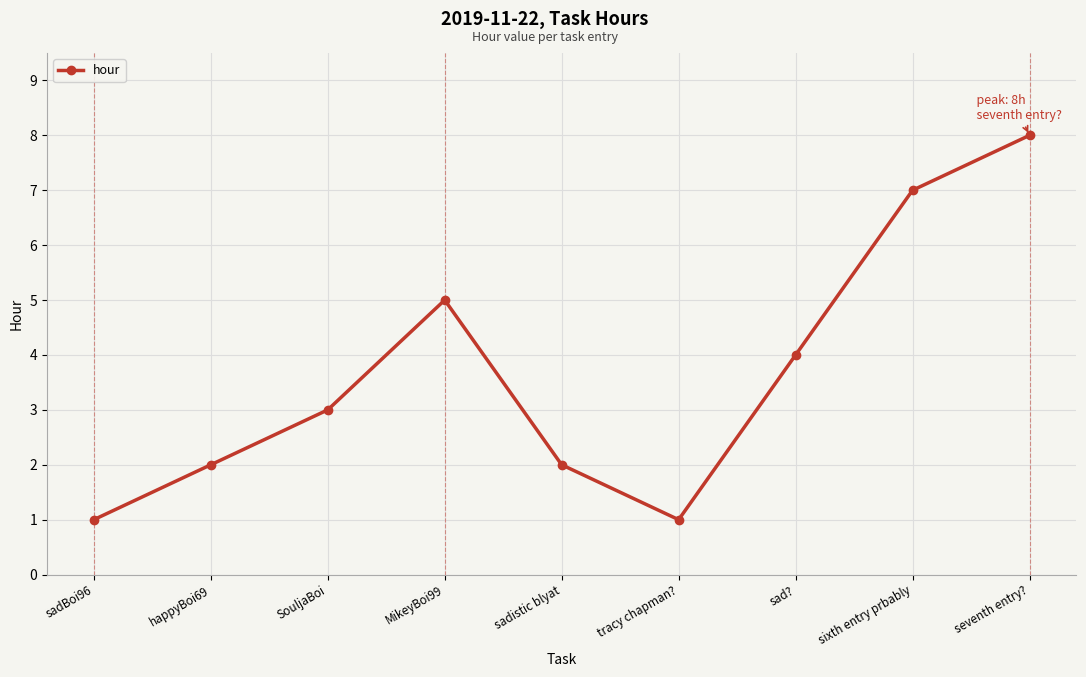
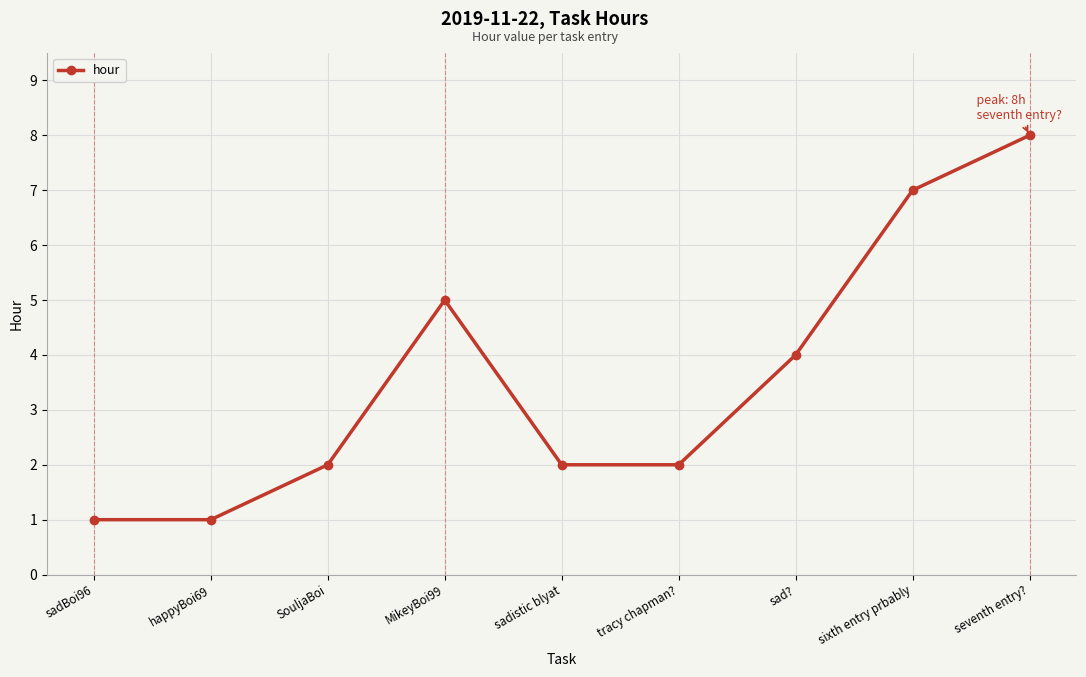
happyBoi69: 2 -> 1
SouljaBoi: 3 -> 2
tracy chapman?: 1 -> 2
